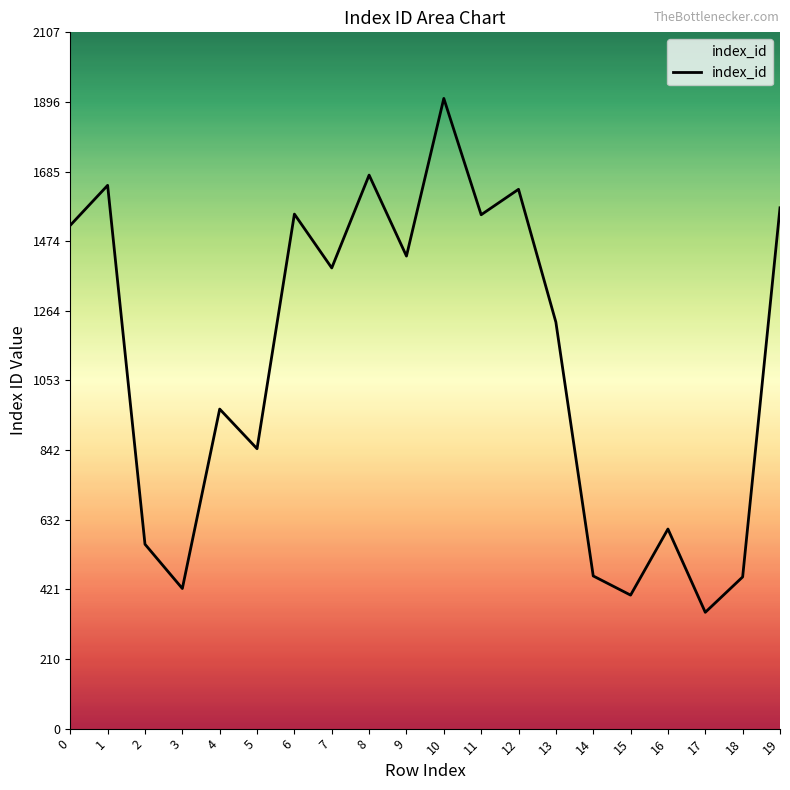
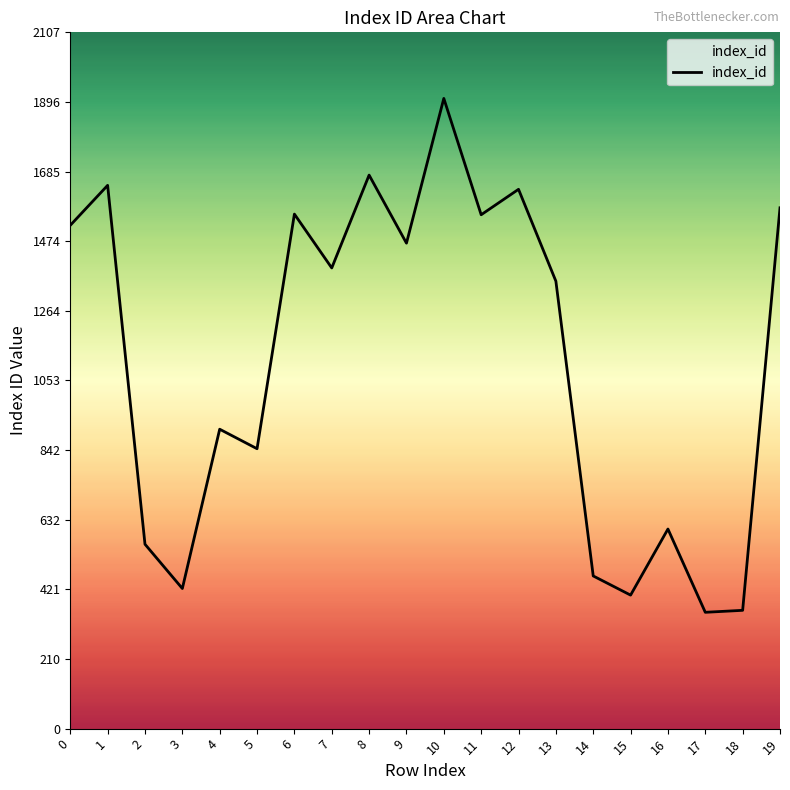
4: 970 -> 910
9: 1430 -> 1470
13: 1230 -> 1350
18: 460 -> 360
